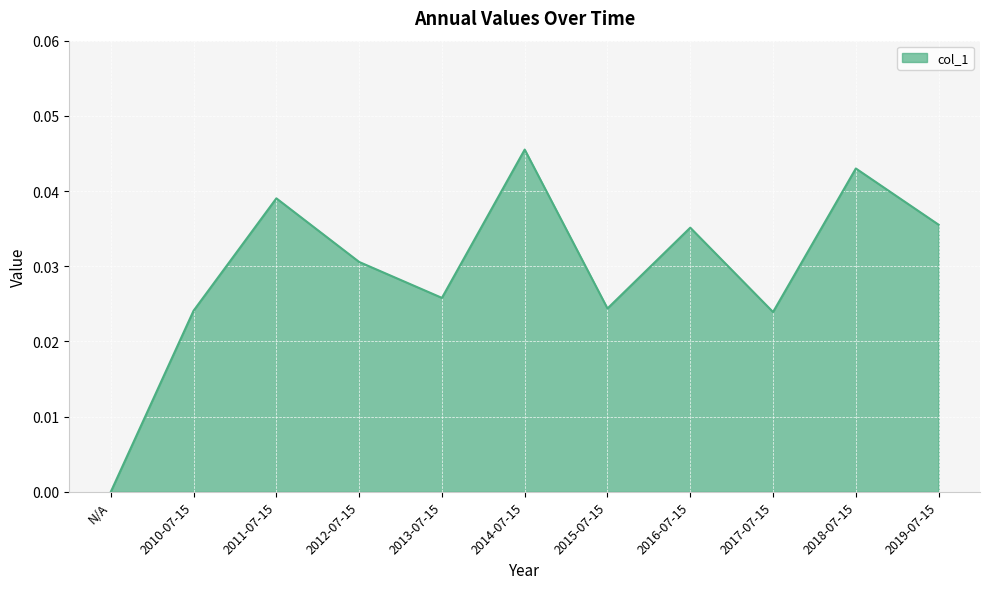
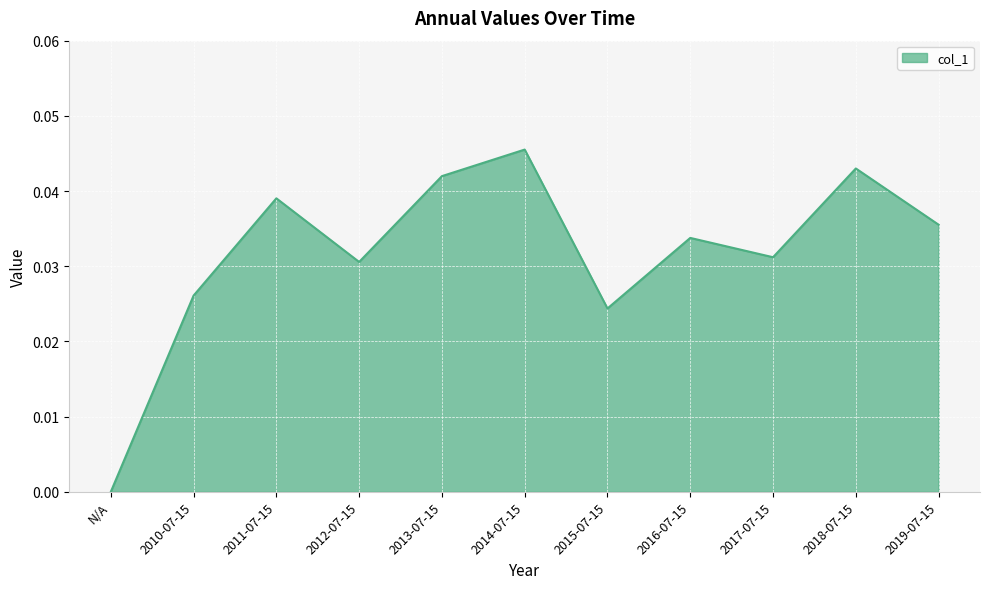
2010-07-15: 0.024 -> 0.026
2013-07-15: 0.026 -> 0.042
2016-07-15: 0.035 -> 0.034
2017-07-15: 0.024 -> 0.031
